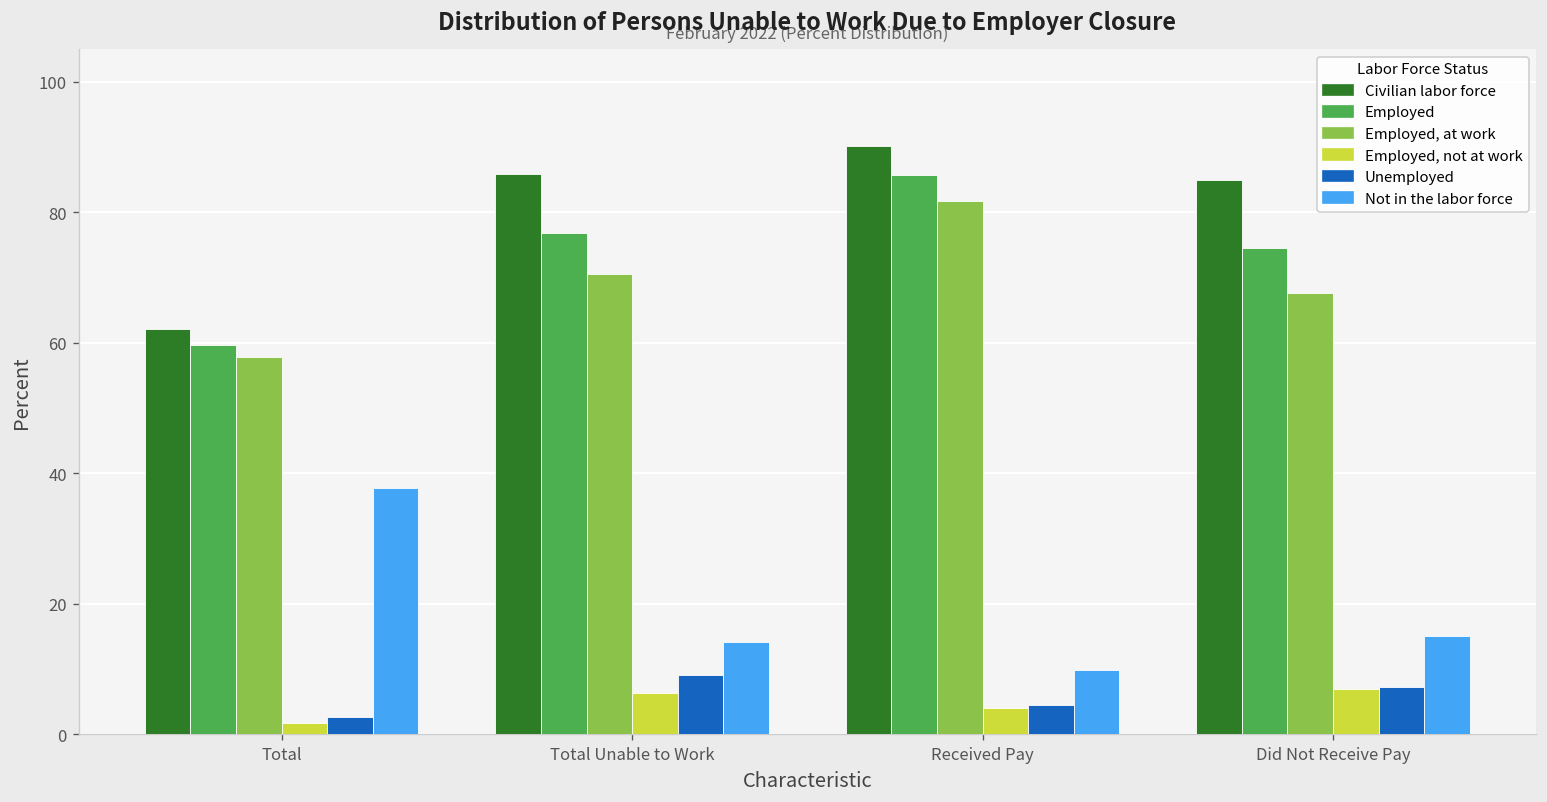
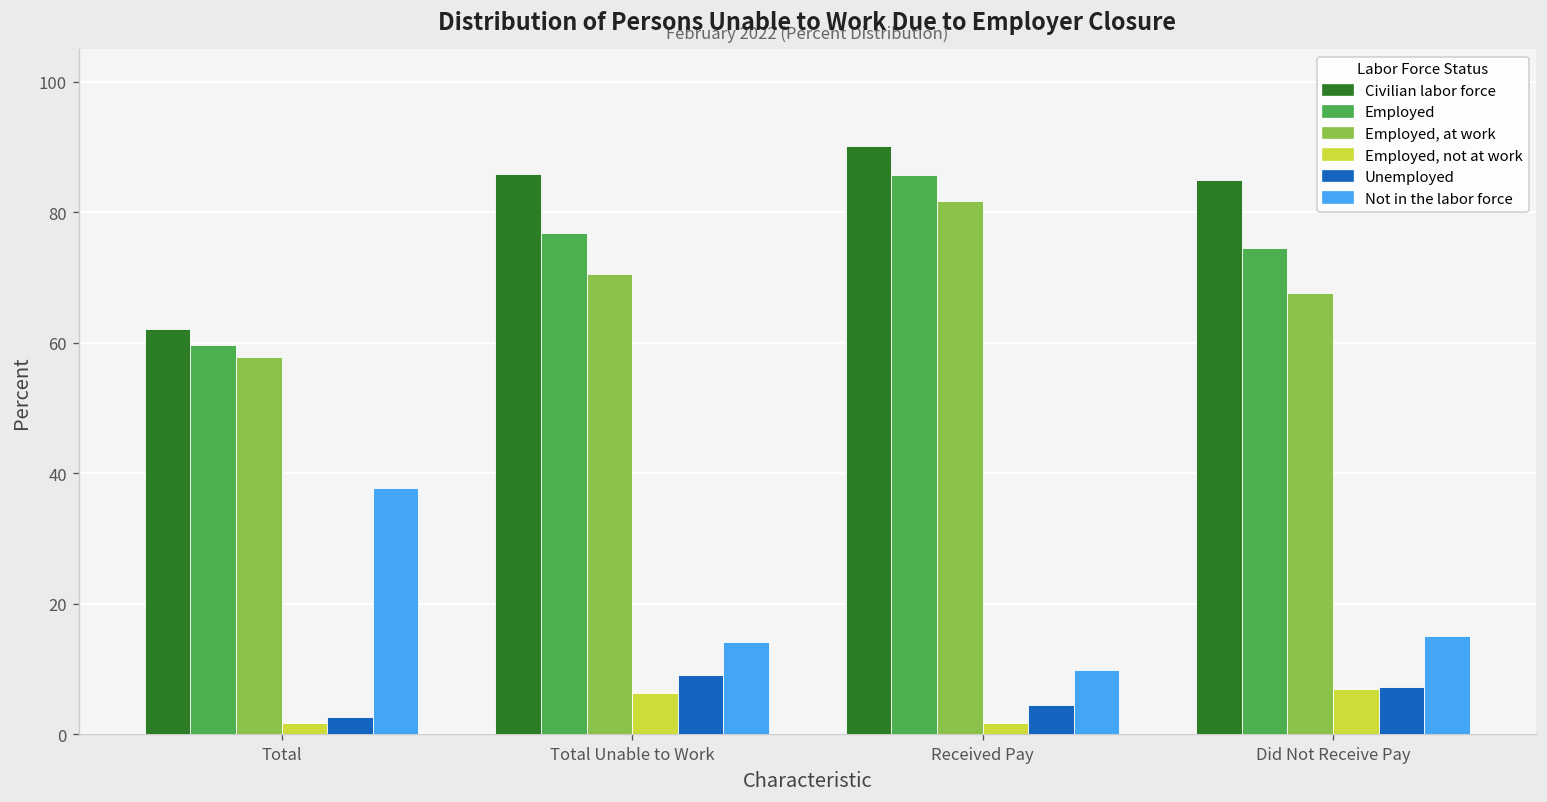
Employed, not at work, Received Pay: 4 -> 2
